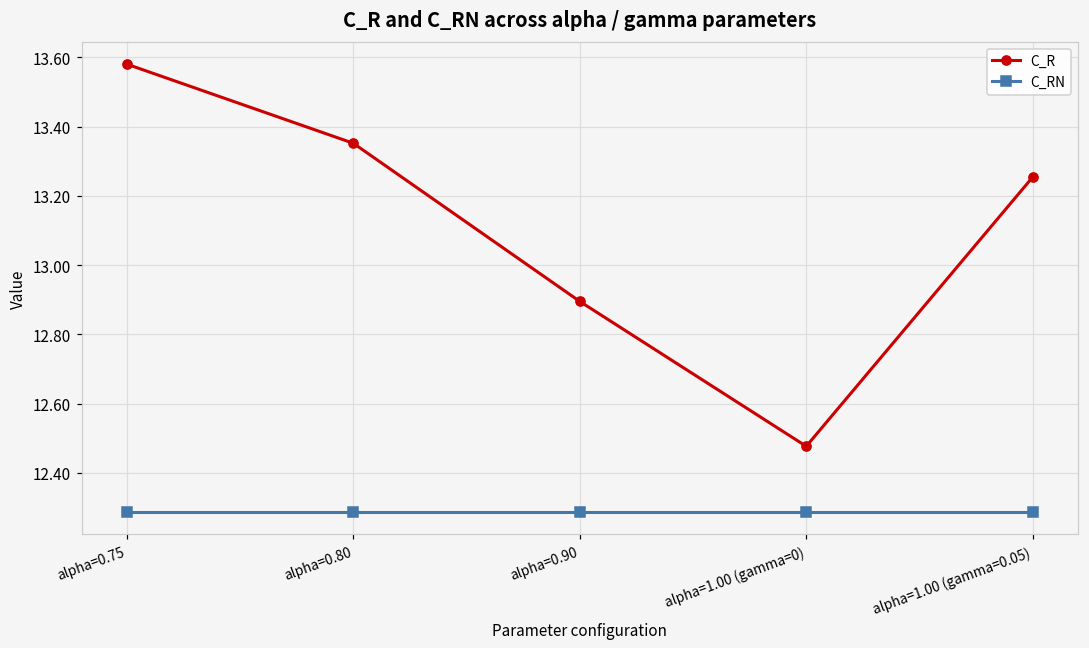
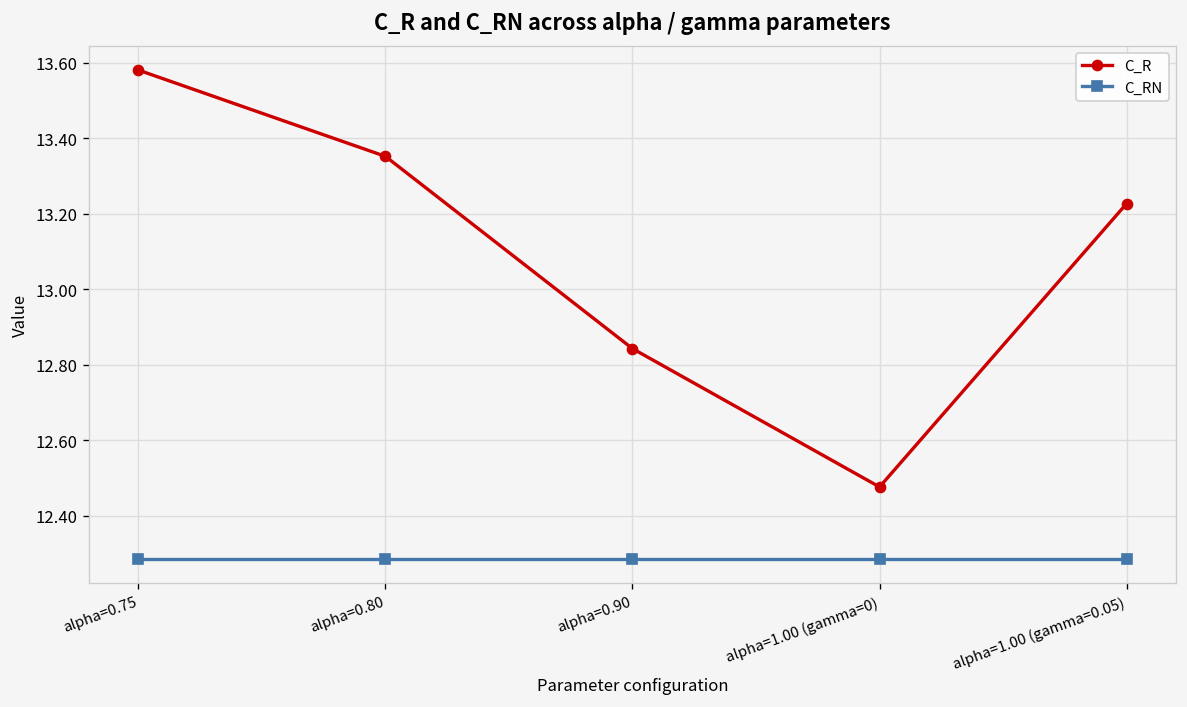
C_R, alpha=0.90: 12.90 -> 12.84
C_R, alpha=1.00 (gamma=0.05): 13.25 -> 13.23
